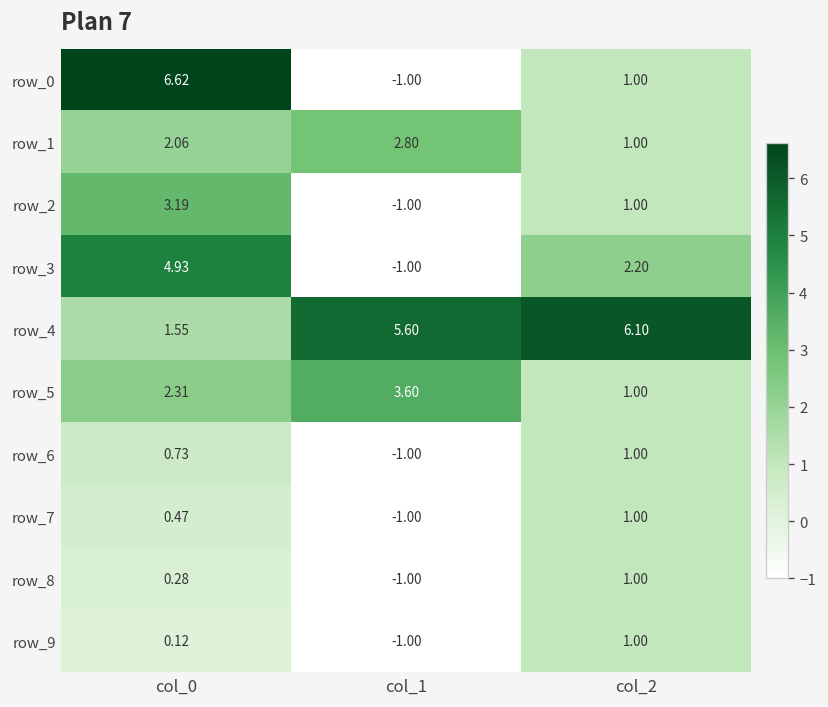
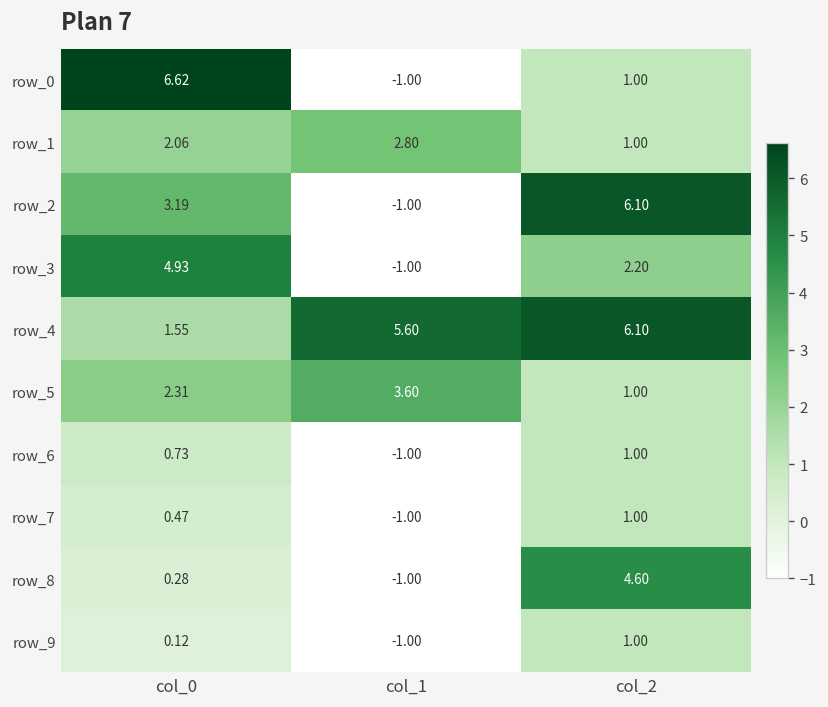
row_2, col_2: 1.00 -> 6.10
row_8, col_2: 1.00 -> 4.60
